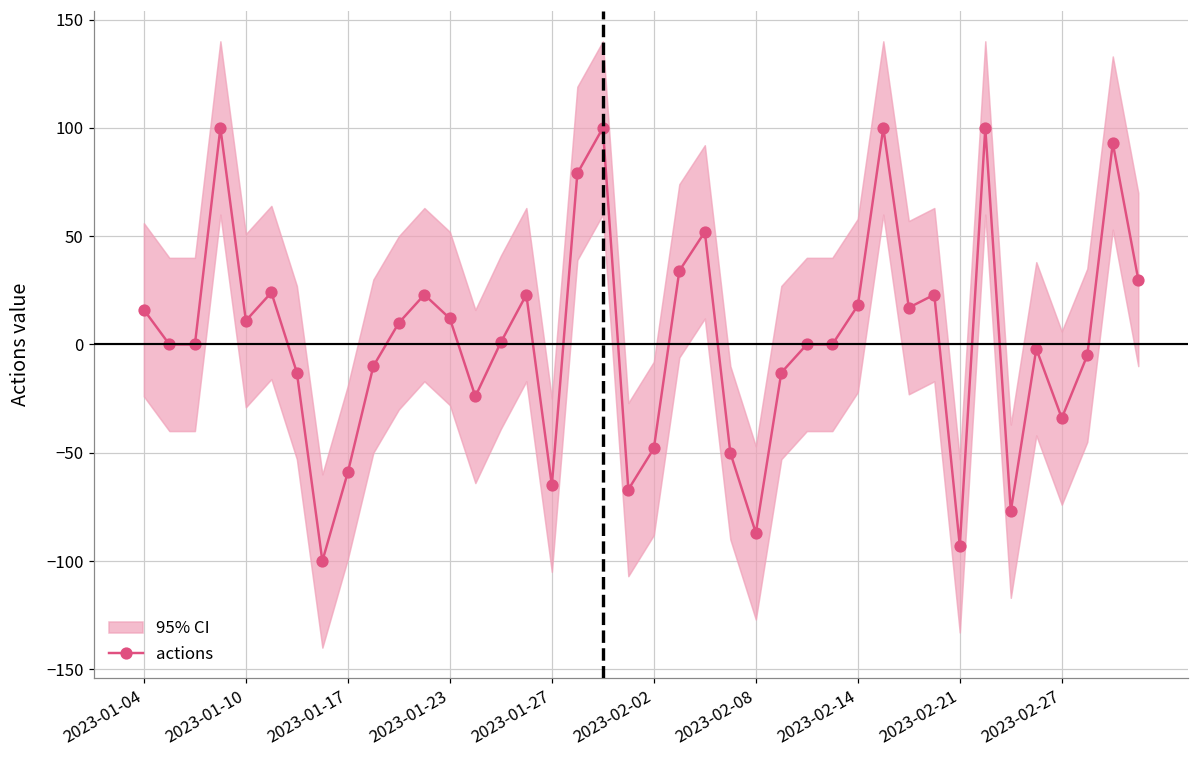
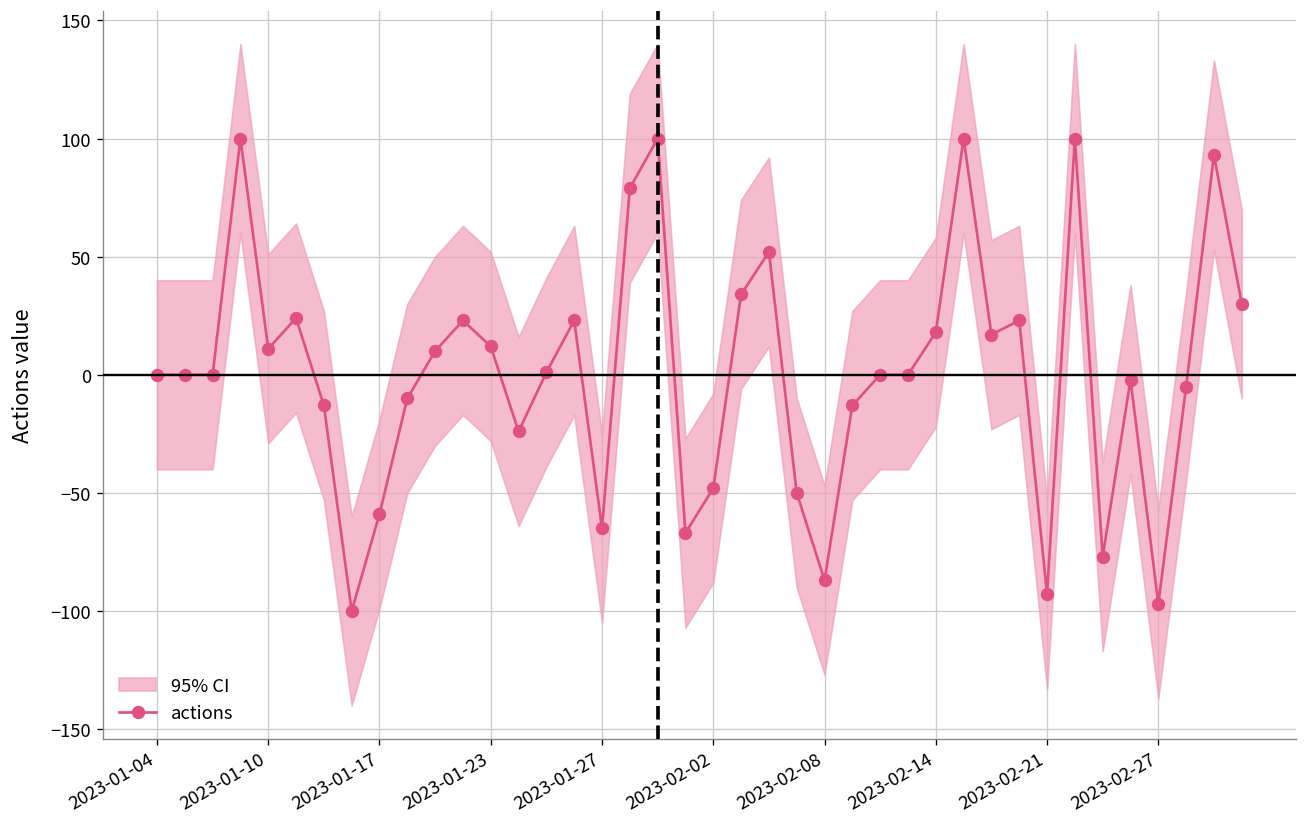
actions, 2023-01-04: 16 -> 0
actions, 2023-02-27: -34 -> -97
